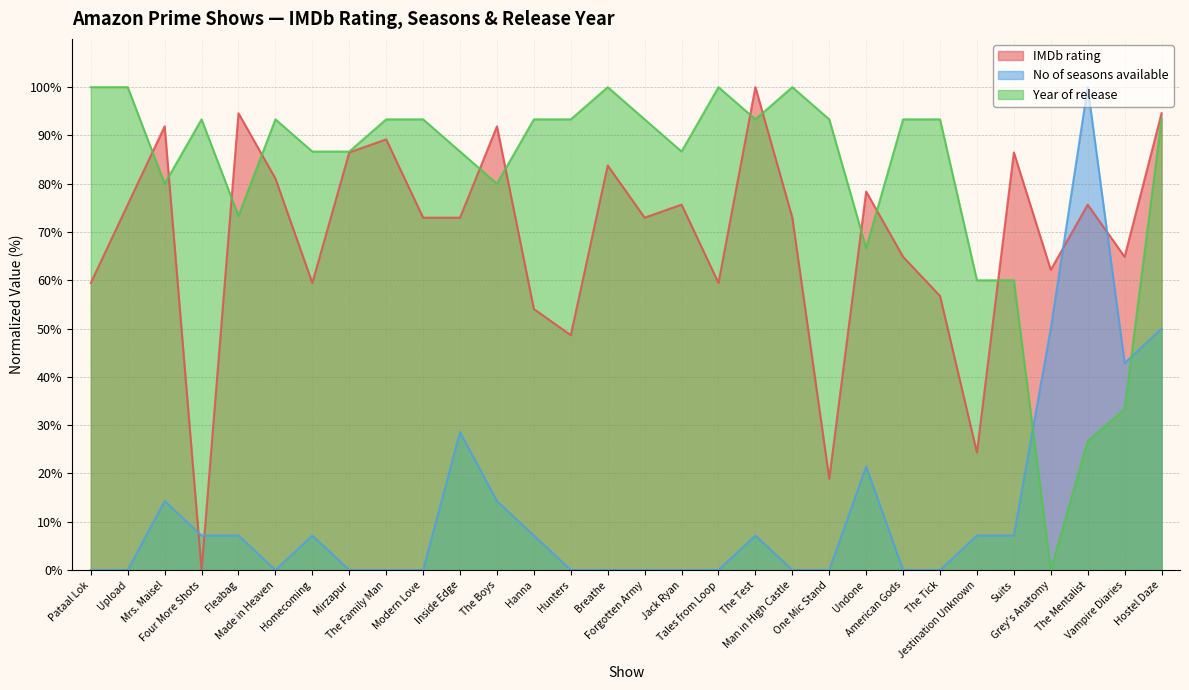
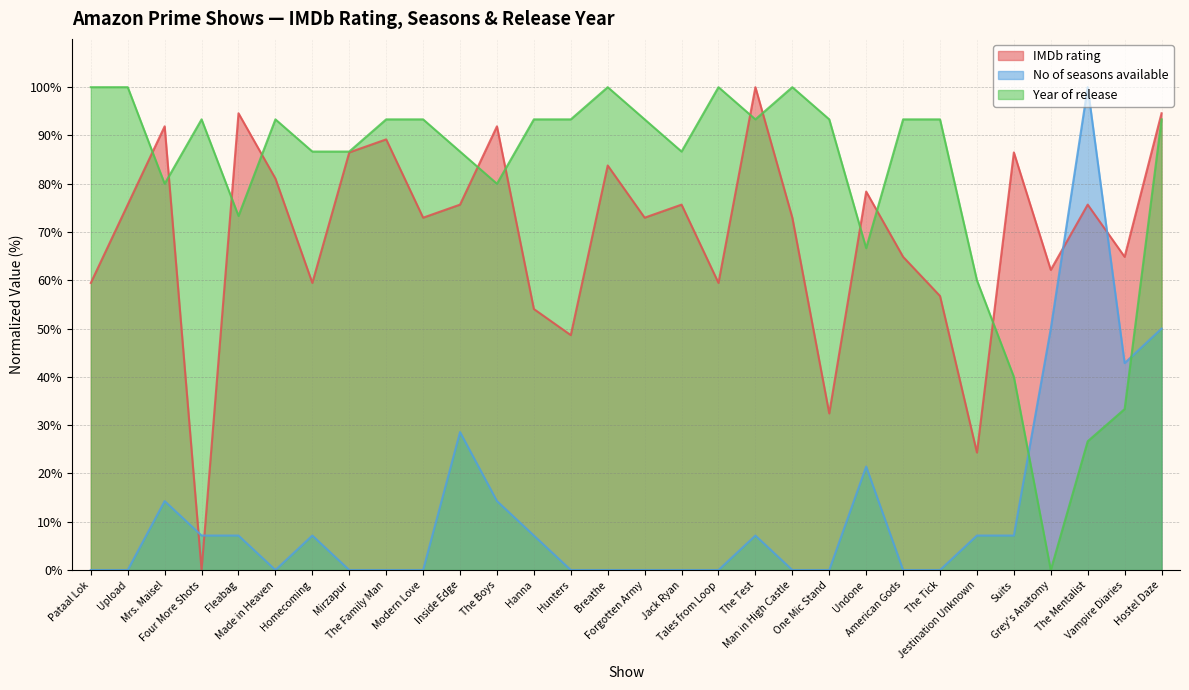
IMDb rating, Inside Edge: 73% -> 76%
IMDb rating, One Mic Stand: 19% -> 32%
Year of release, Suits: 60% -> 40%
